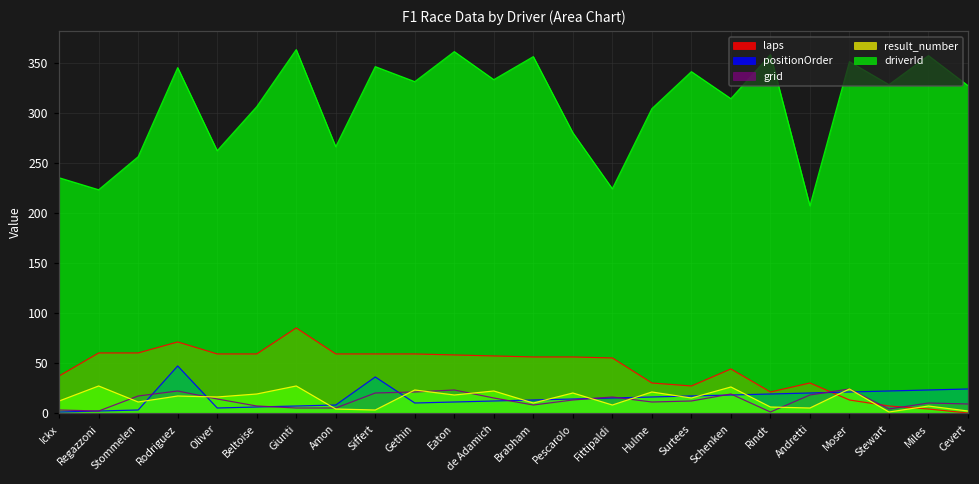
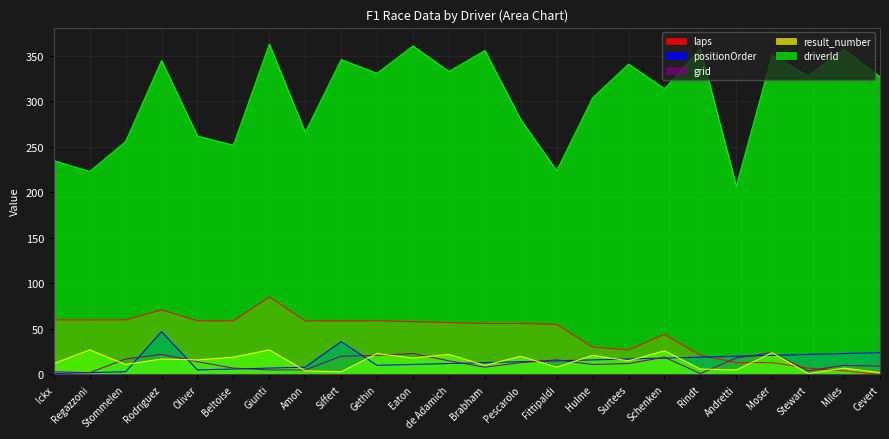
laps, Ickx: 40 -> 60
driverId, Beltoise: 310 -> 250
laps, Andretti: 30 -> 10
